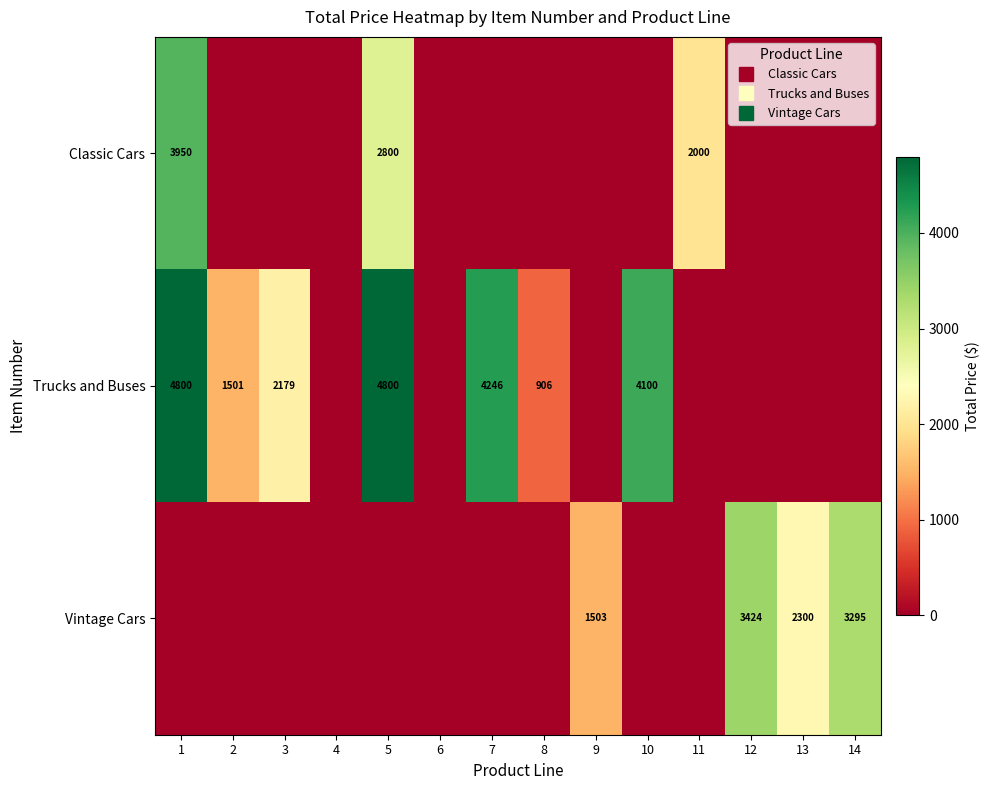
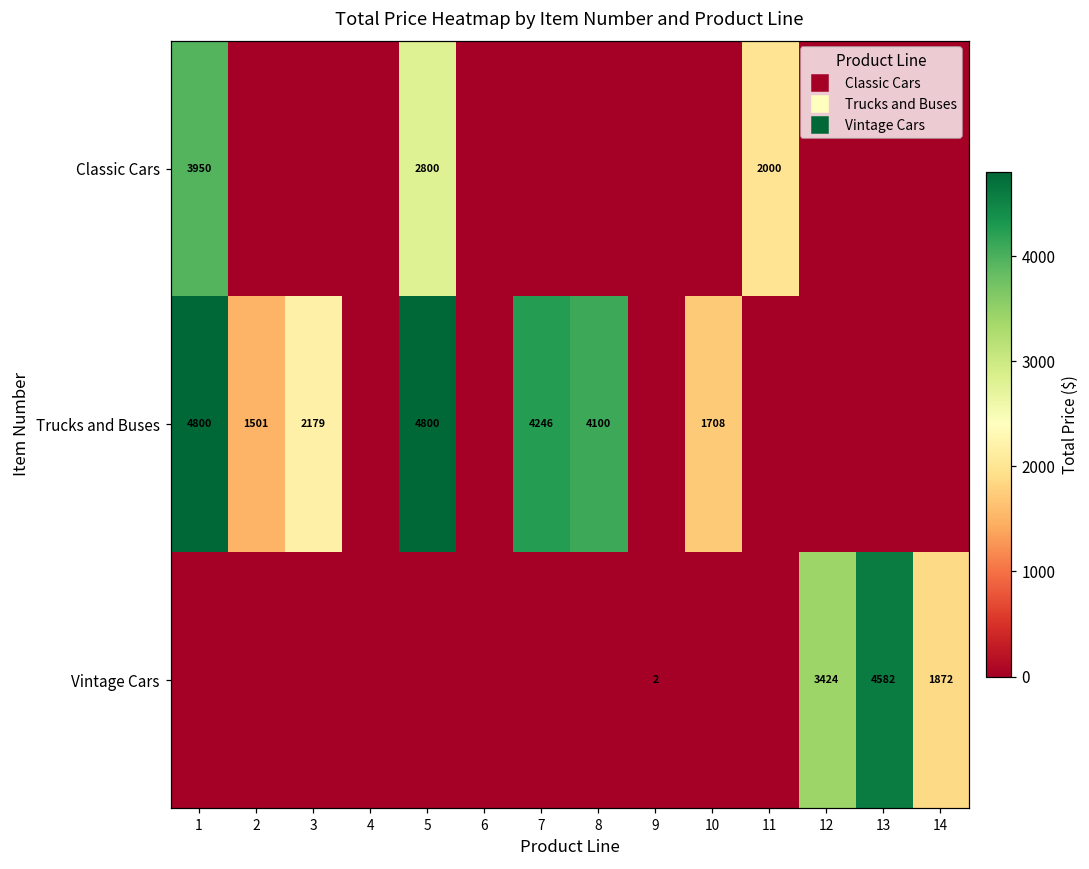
Trucks and Buses, 8: 906 -> 4100
Trucks and Buses, 10: 4100 -> 1708
Vintage Cars, 9: 1503 -> 2
Vintage Cars, 13: 2300 -> 4582
Vintage Cars, 14: 3295 -> 1872
